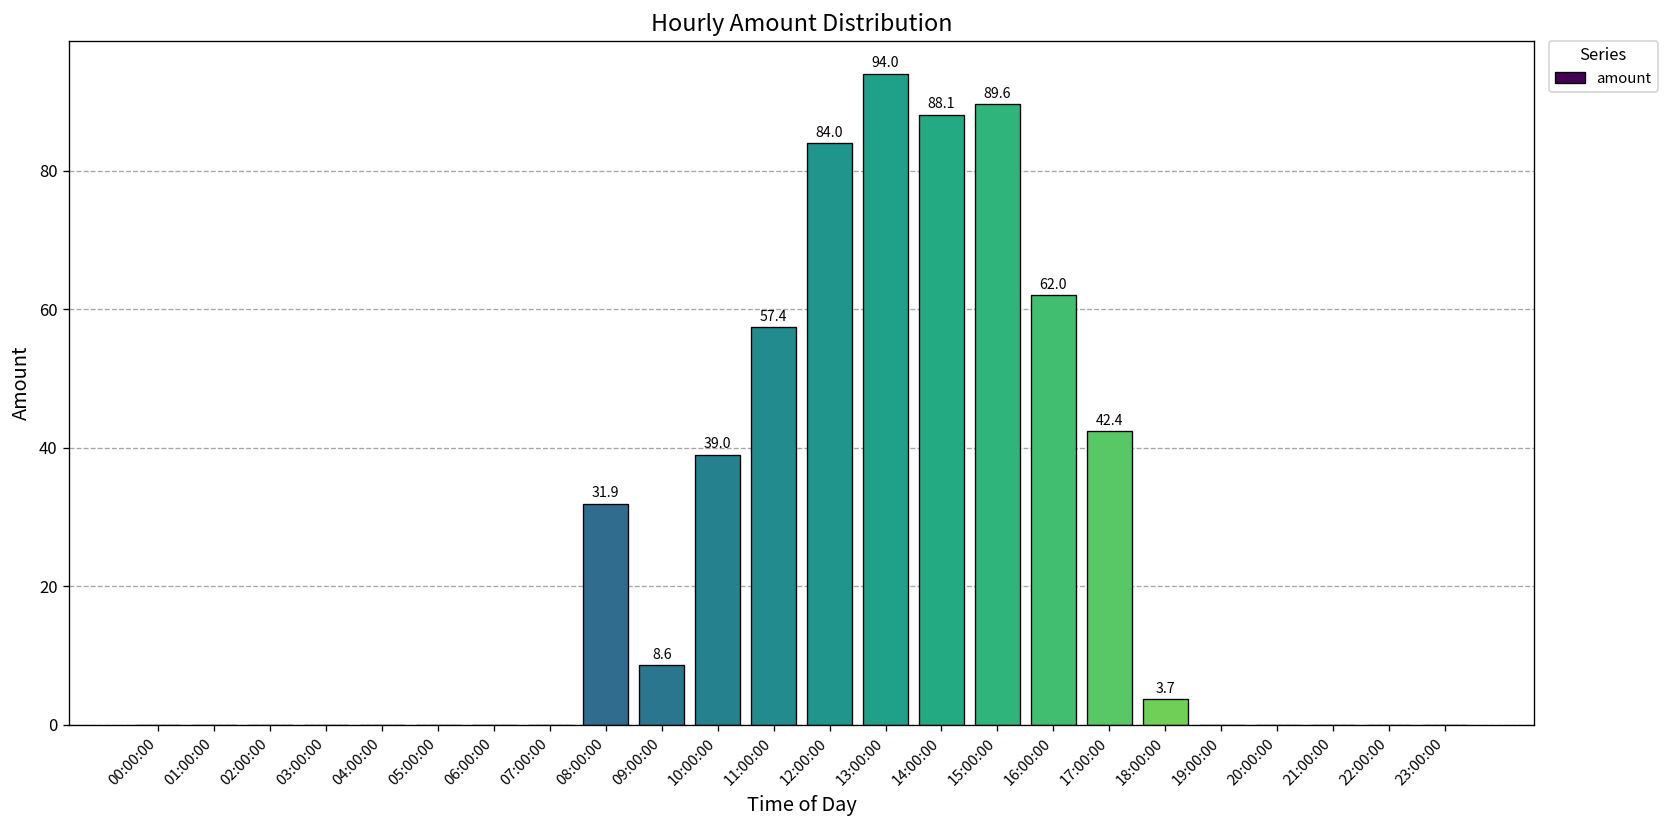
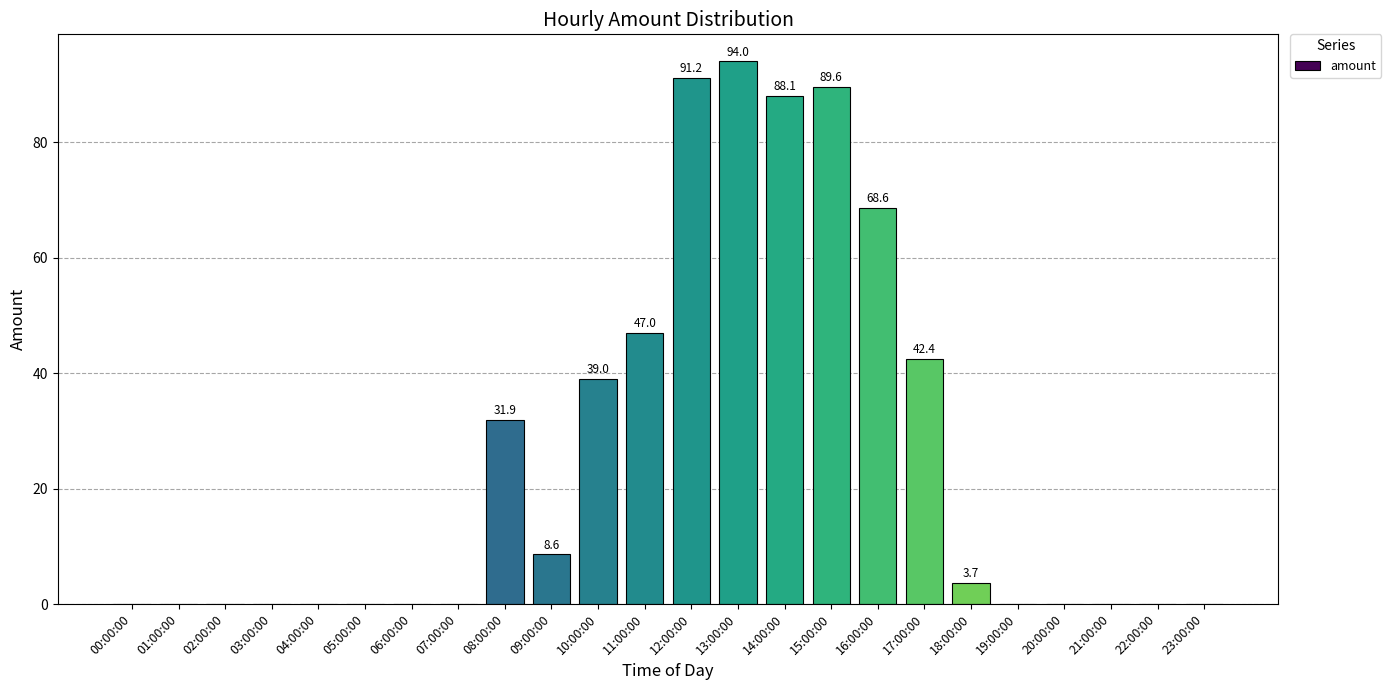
11:00:00: 57.4 -> 47.0
12:00:00: 84.0 -> 91.2
16:00:00: 62.0 -> 68.6
